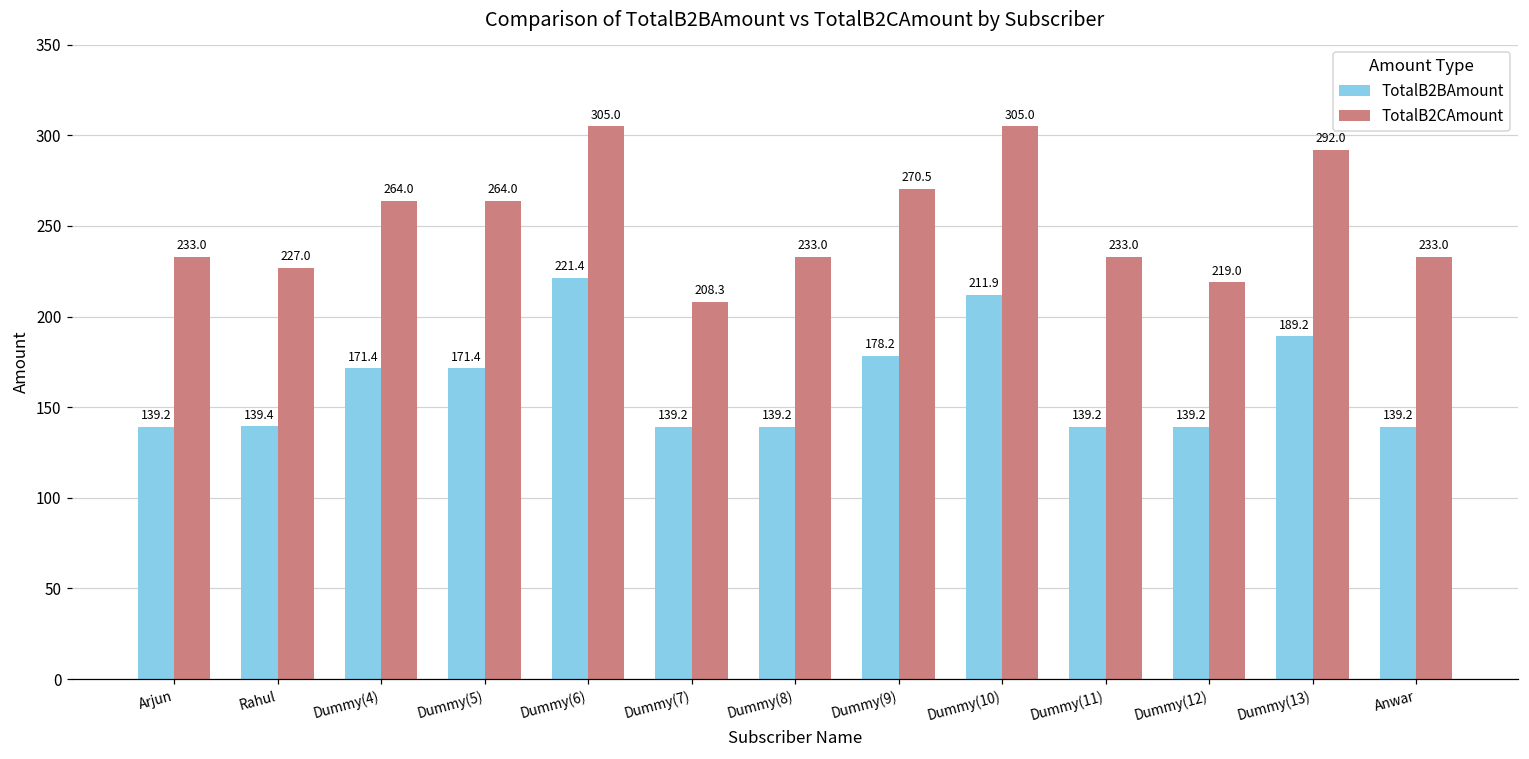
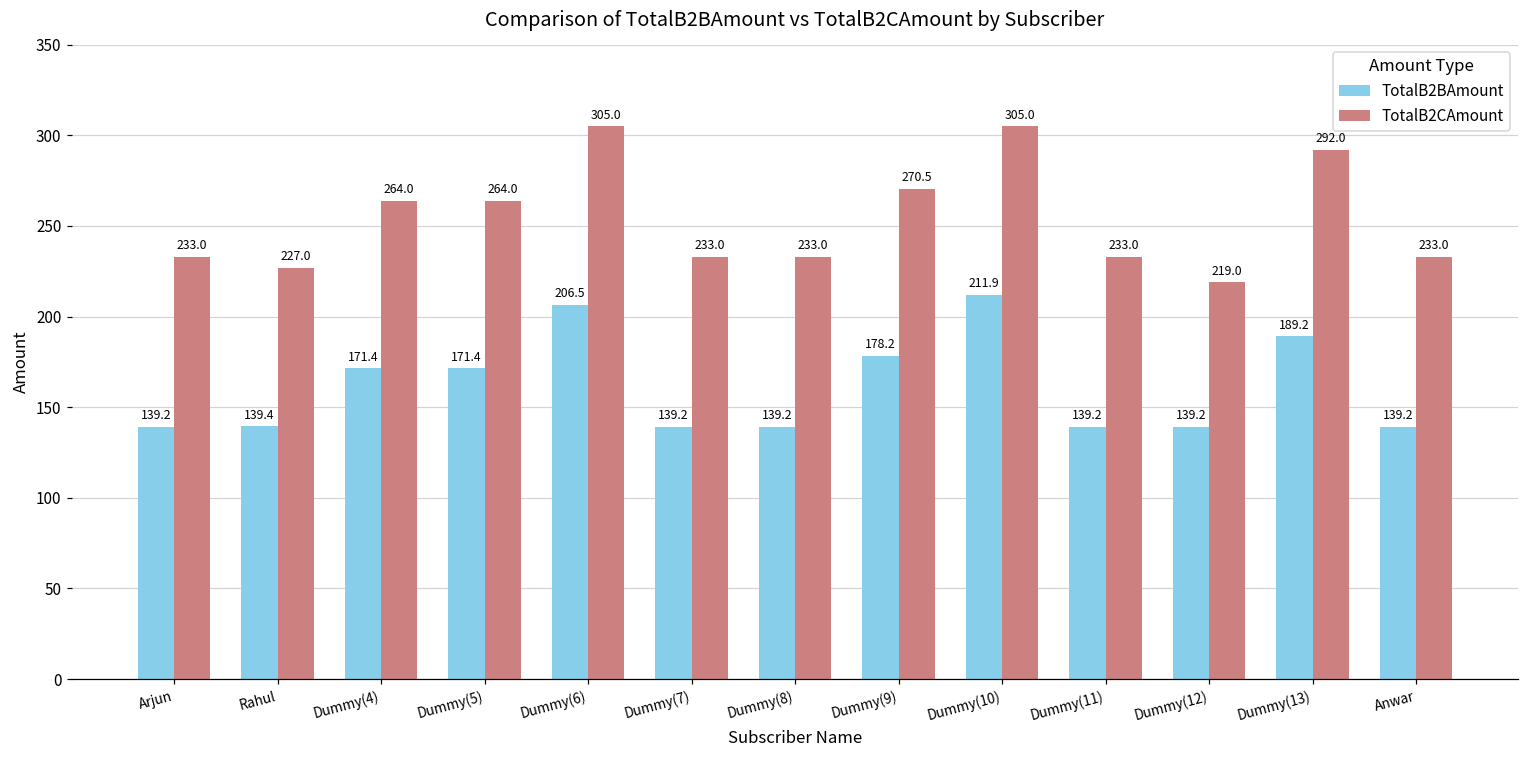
TotalB2BAmount, Dummy(6): 221.4 -> 206.5
TotalB2CAmount, Dummy(7): 208.3 -> 233.0
